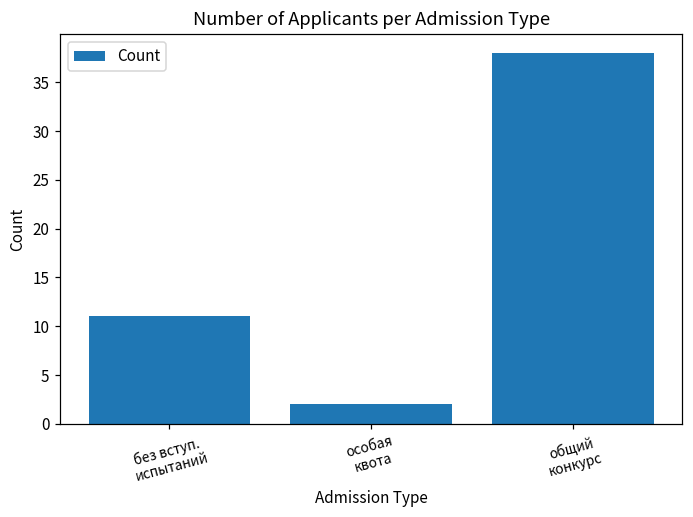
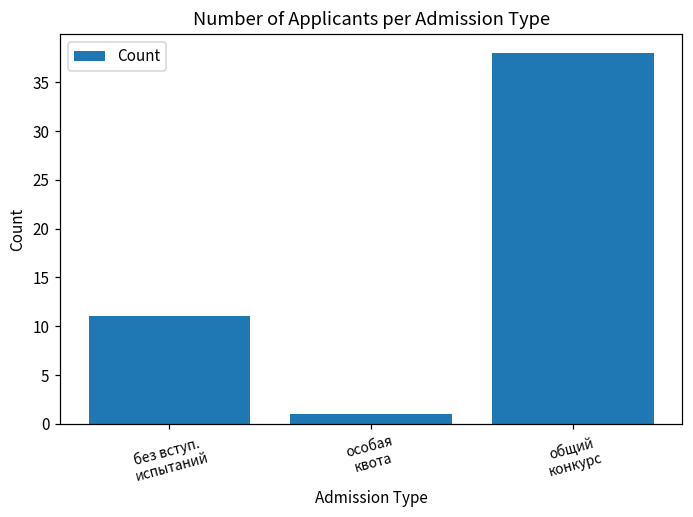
особая квота: 2 -> 1
